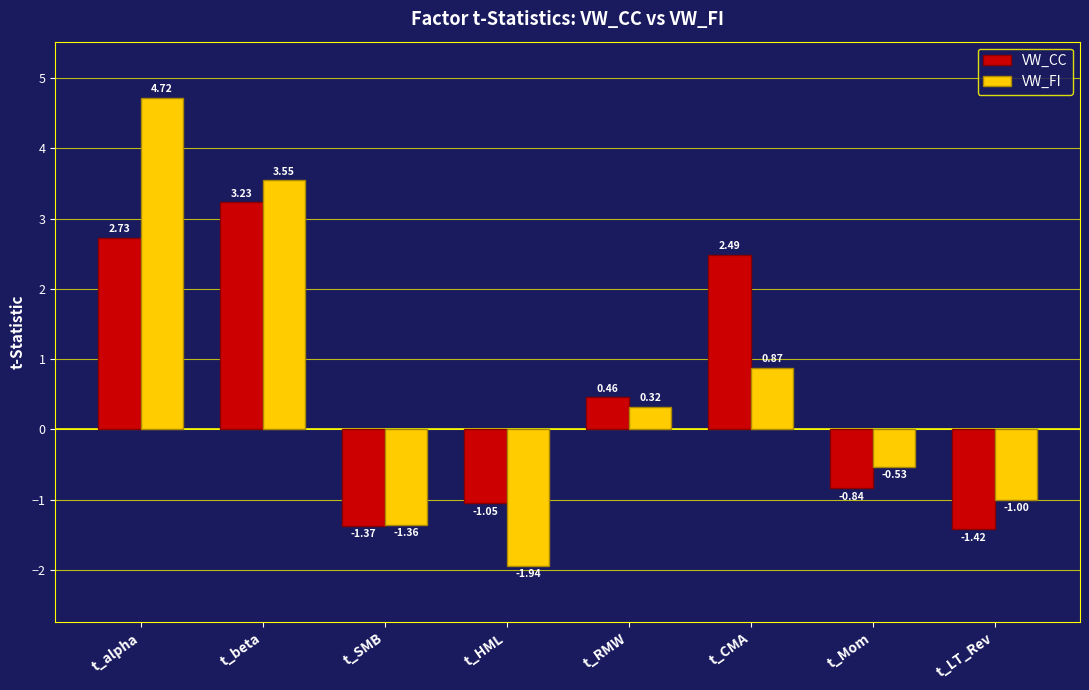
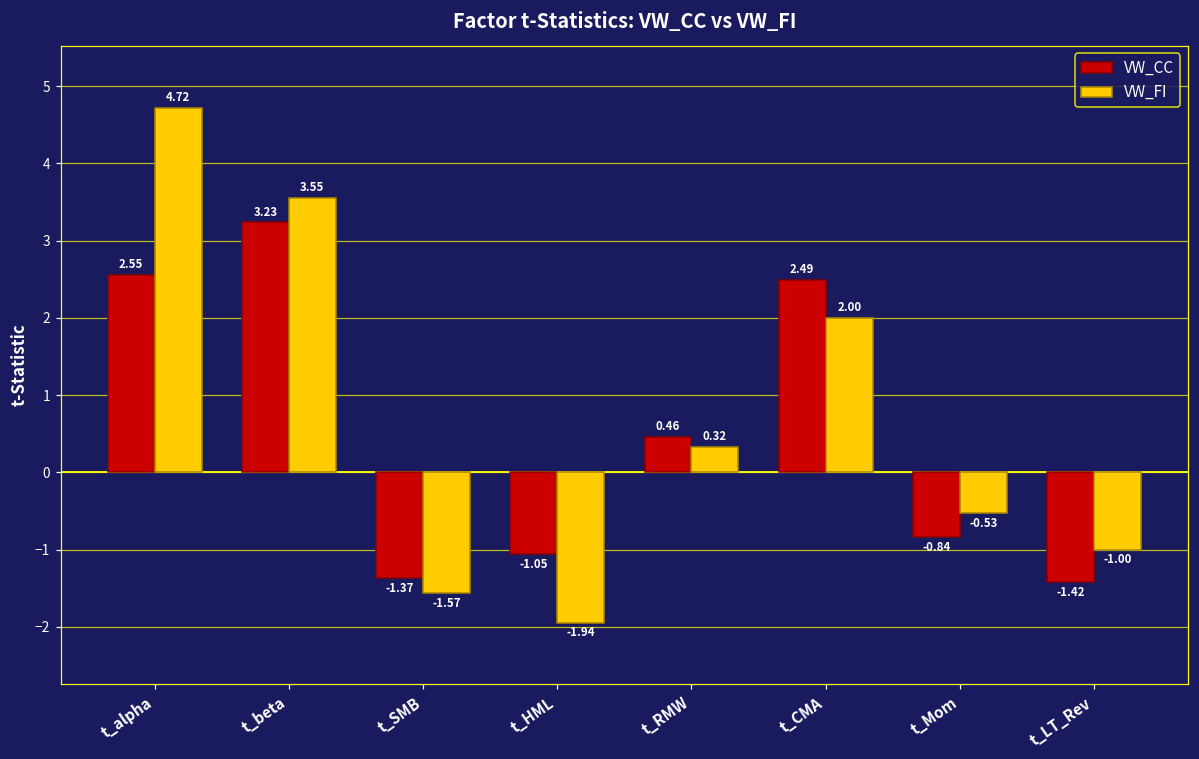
VW_CC, t_alpha: 2.73 -> 2.55
VW_FI, t_SMB: -1.36 -> -1.57
VW_FI, t_CMA: 0.87 -> 2.00
